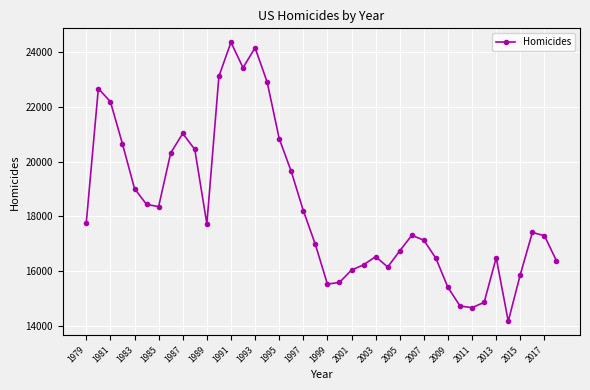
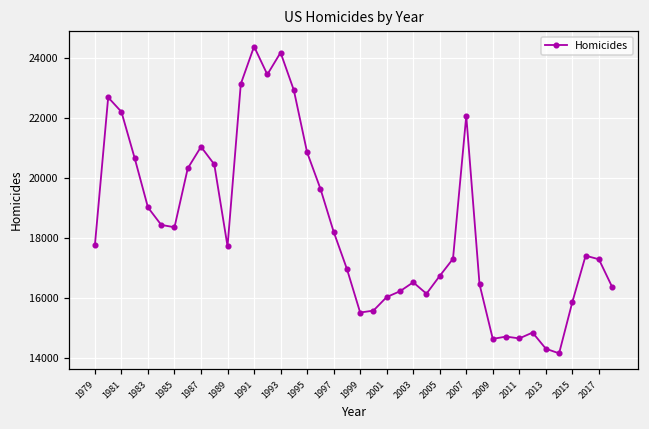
2007: 17100 -> 22100
2009: 15400 -> 14600
2013: 16500 -> 14300
